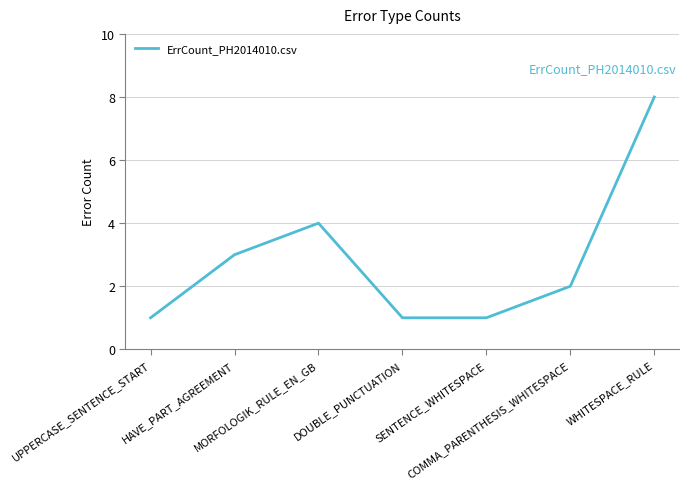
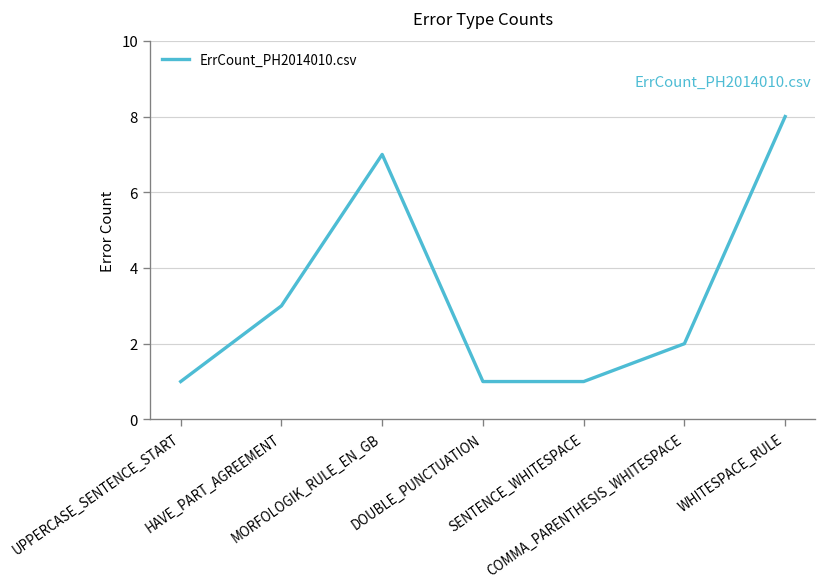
MORFOLOGIK_RULE_EN_GB: 4 -> 7
